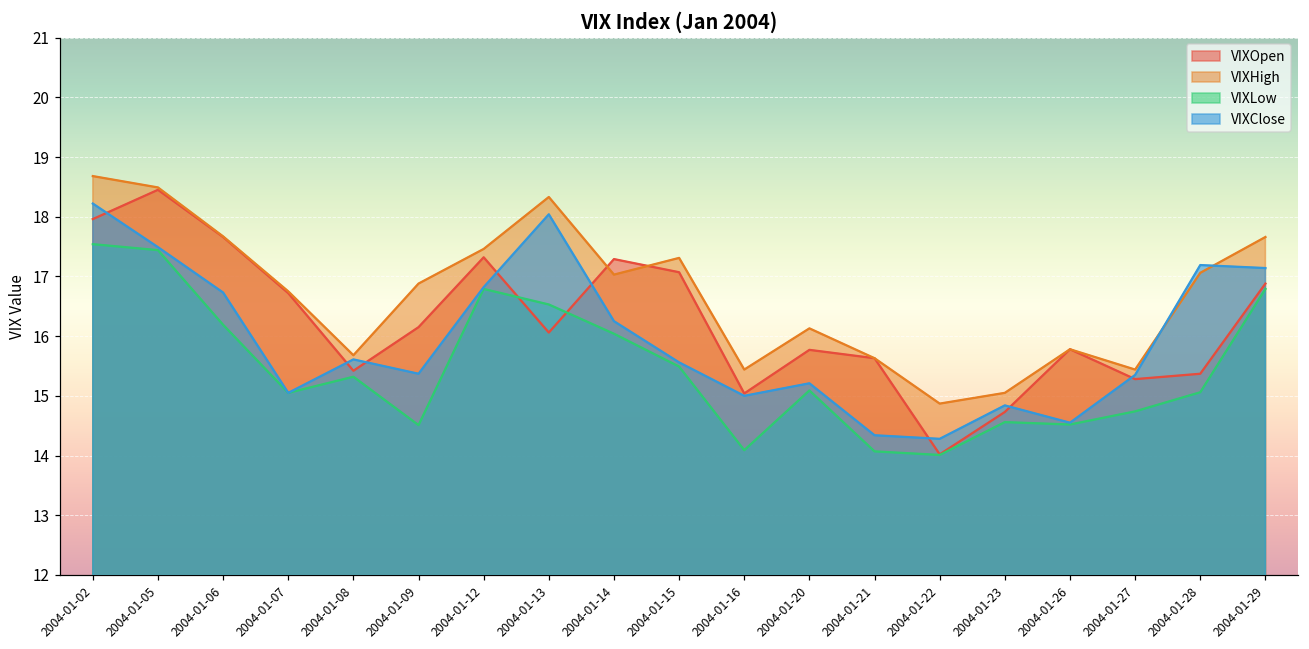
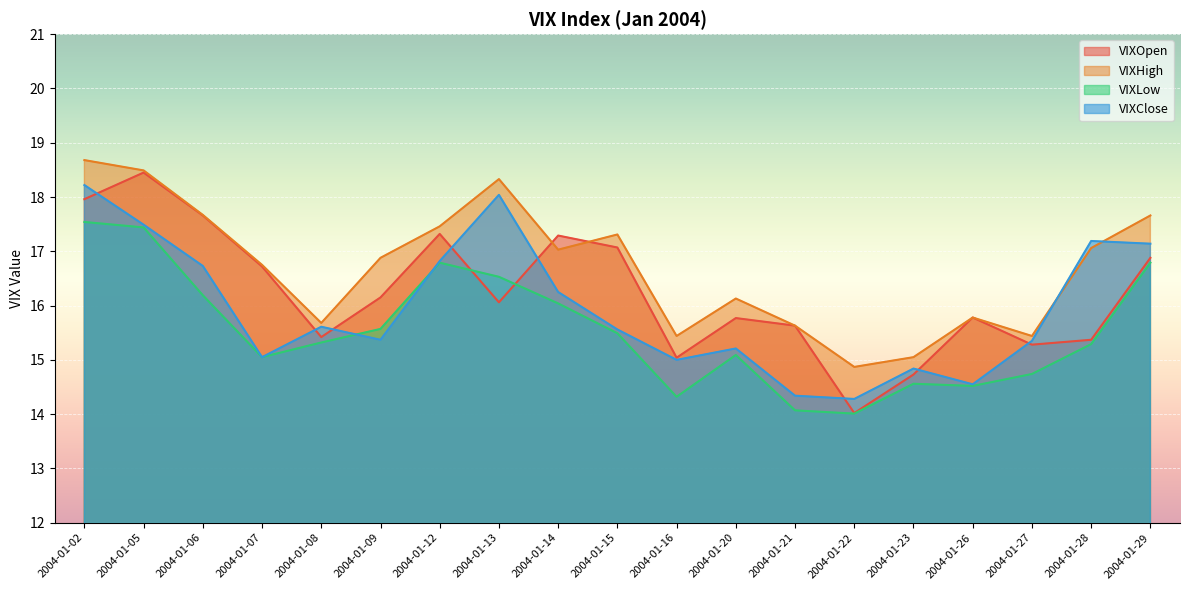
VIXLow, 2004-01-09: 14.5 -> 15.6
VIXLow, 2004-01-16: 14.1 -> 14.3
VIXLow, 2004-01-28: 15.1 -> 15.3
